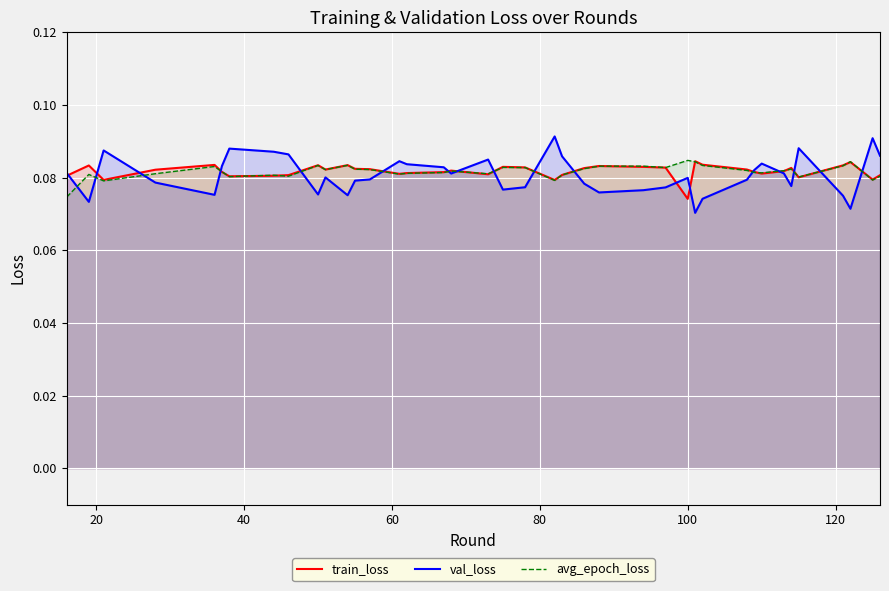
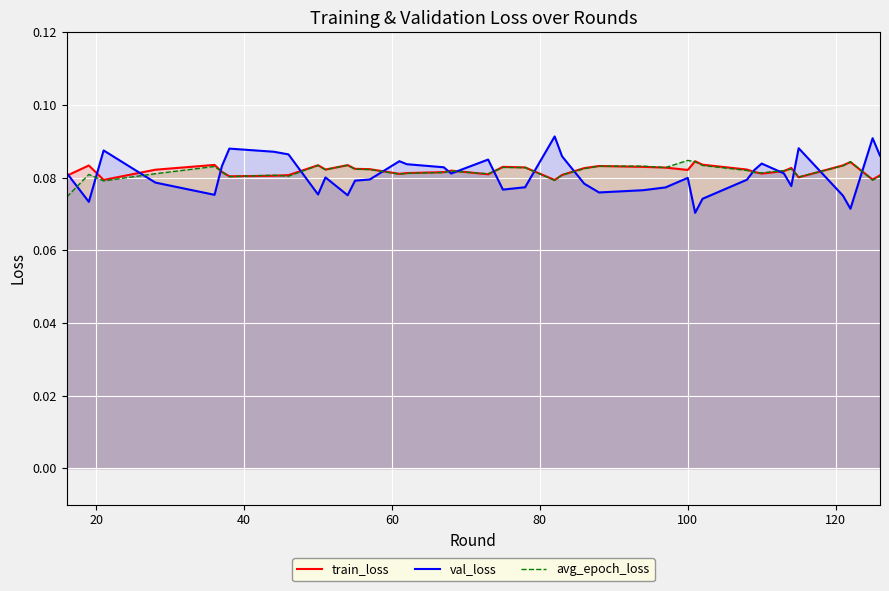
train_loss, 100: 0.074 -> 0.082
